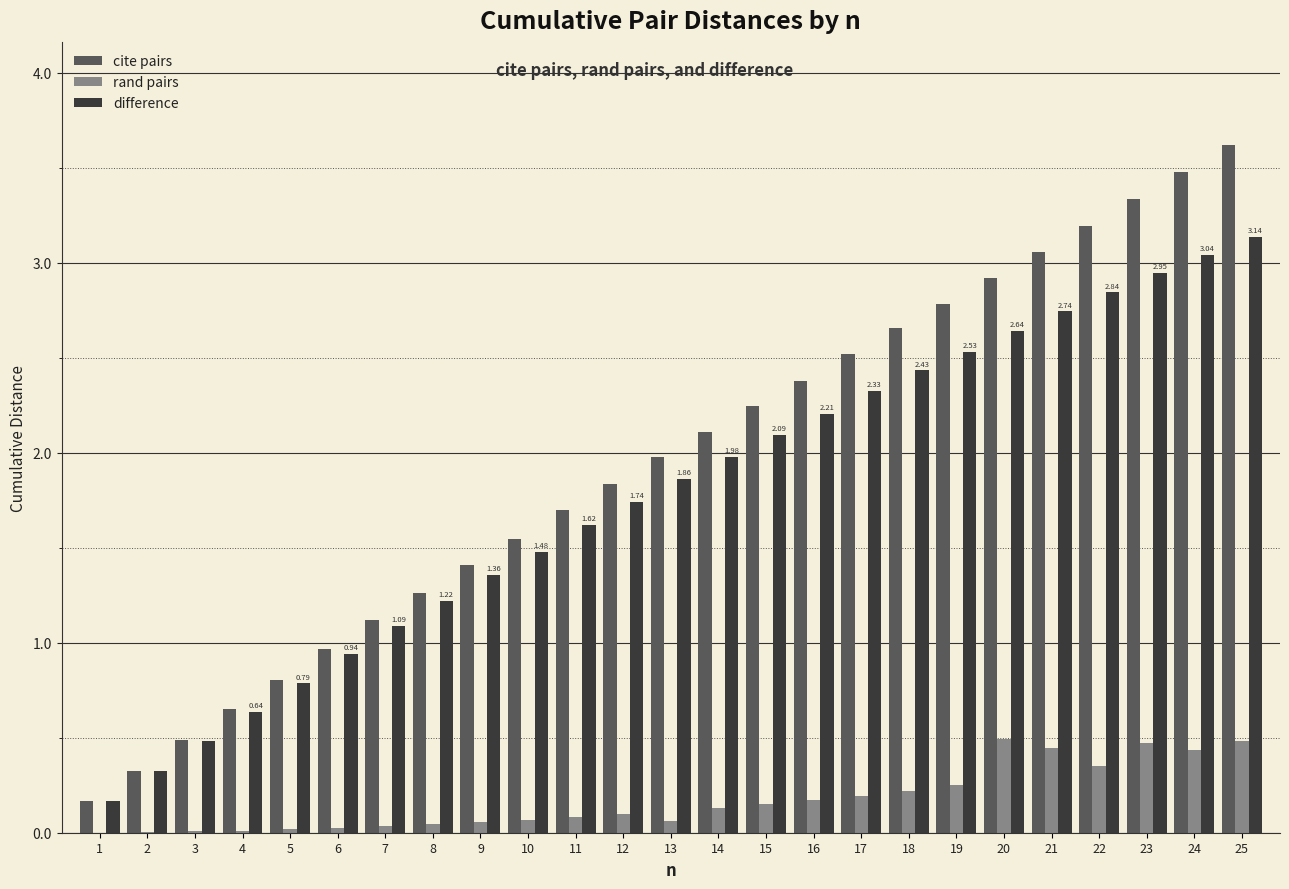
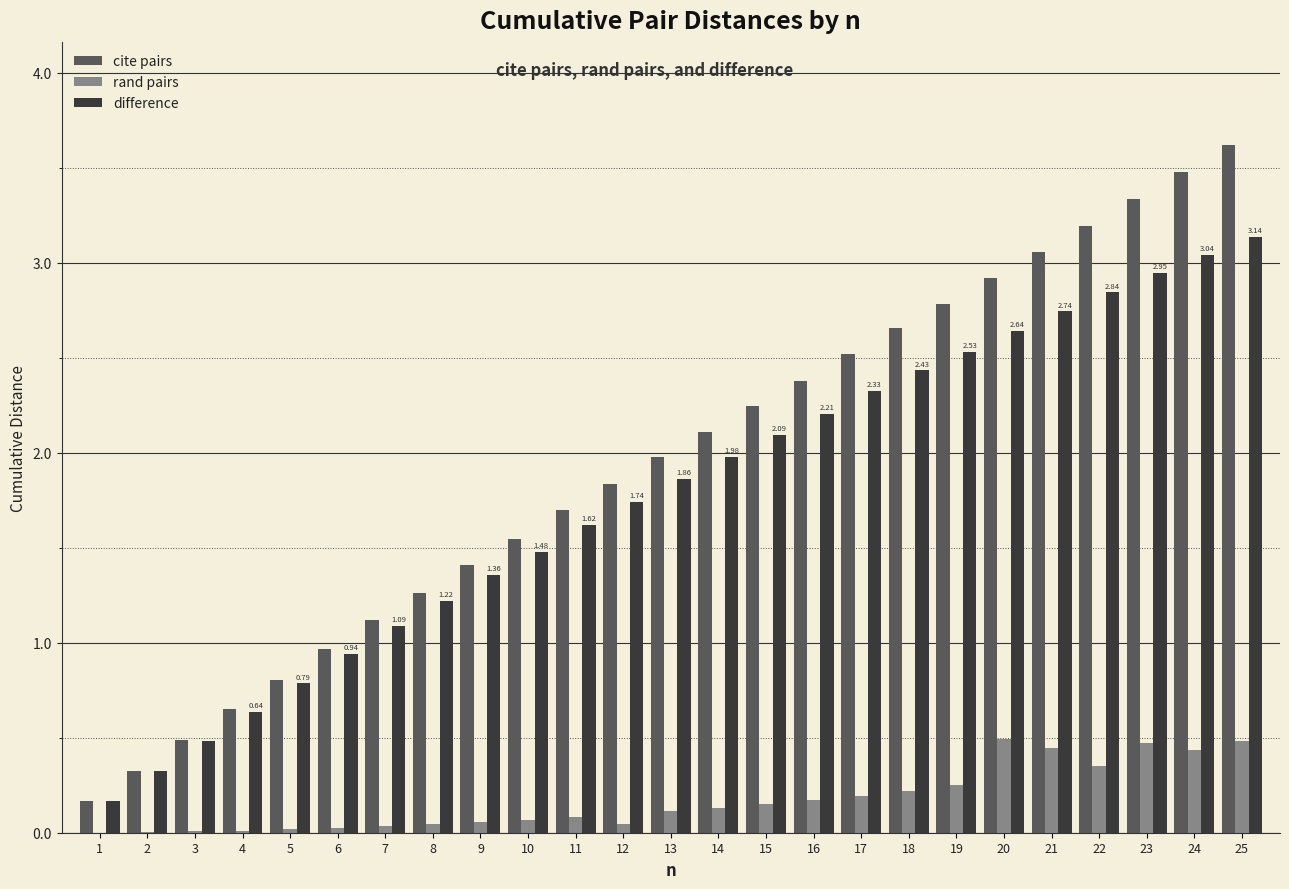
rand pairs, 12: 0.10 -> 0.05
rand pairs, 13: 0.06 -> 0.11
